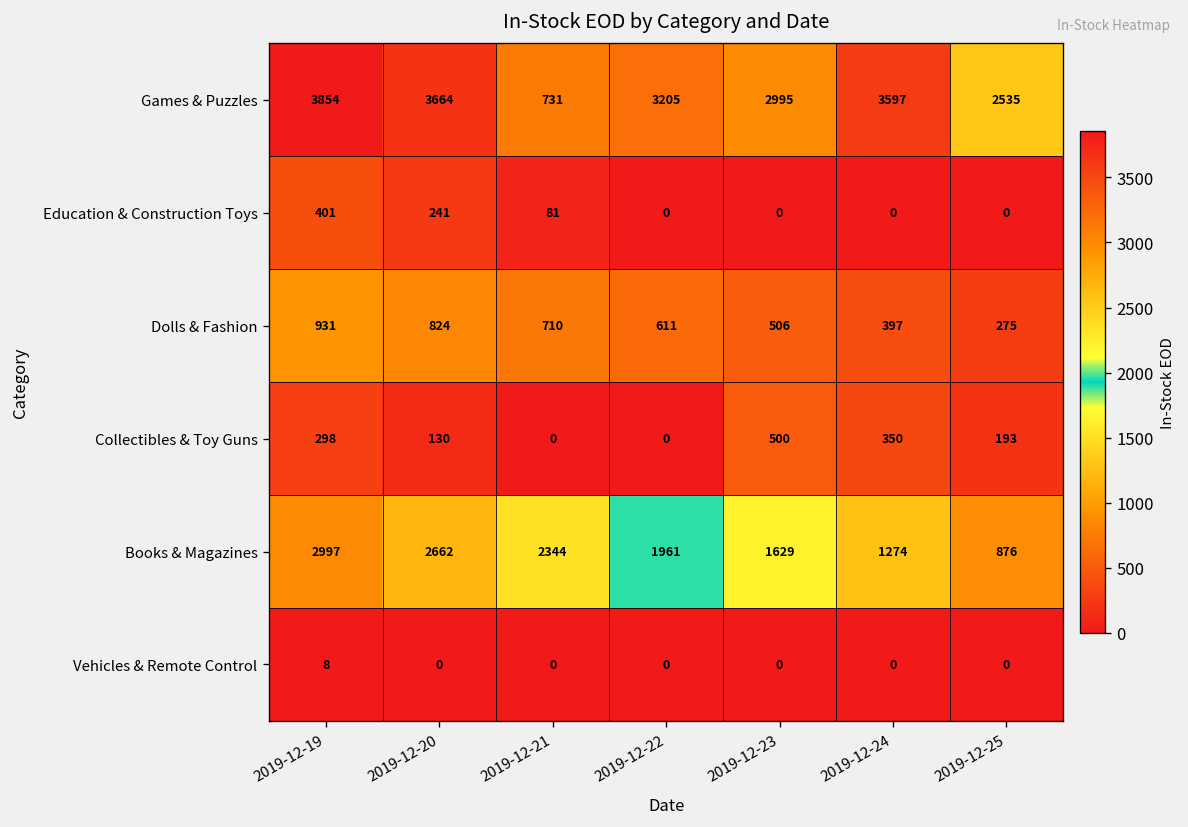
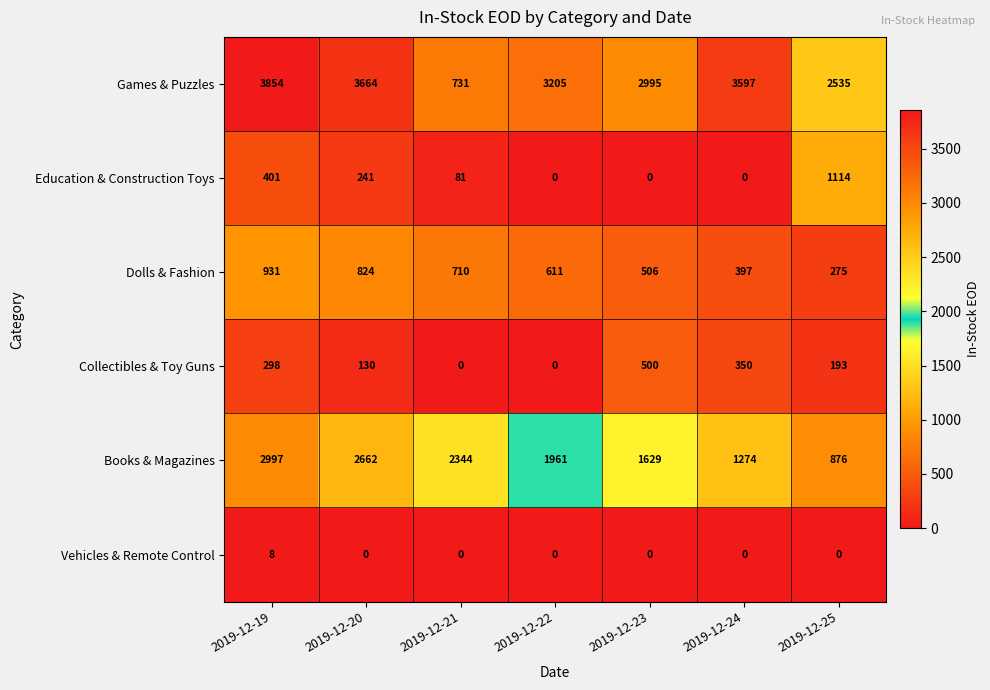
Education & Construction Toys, 2019-12-25: 0 -> 1114
